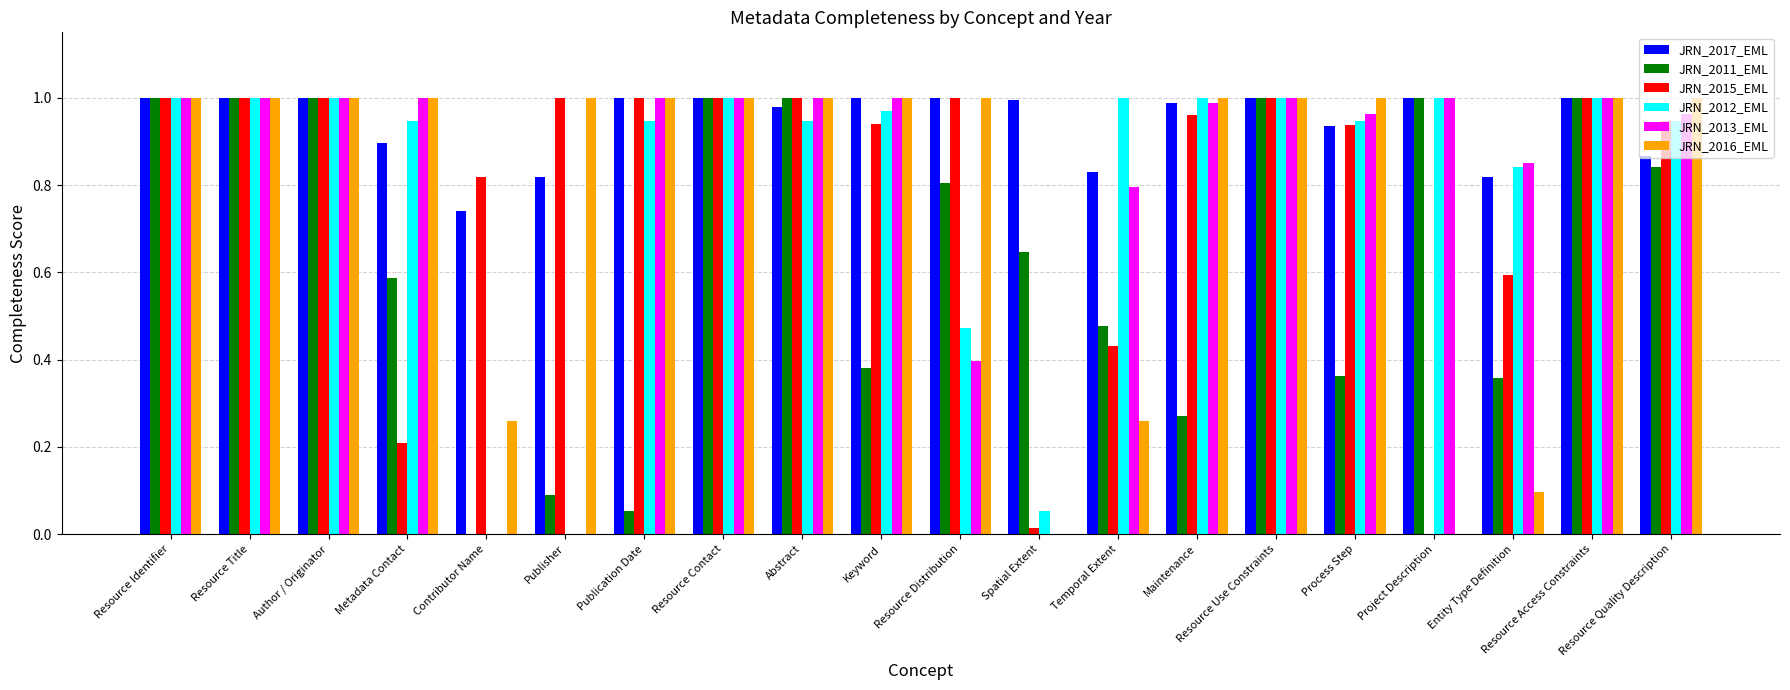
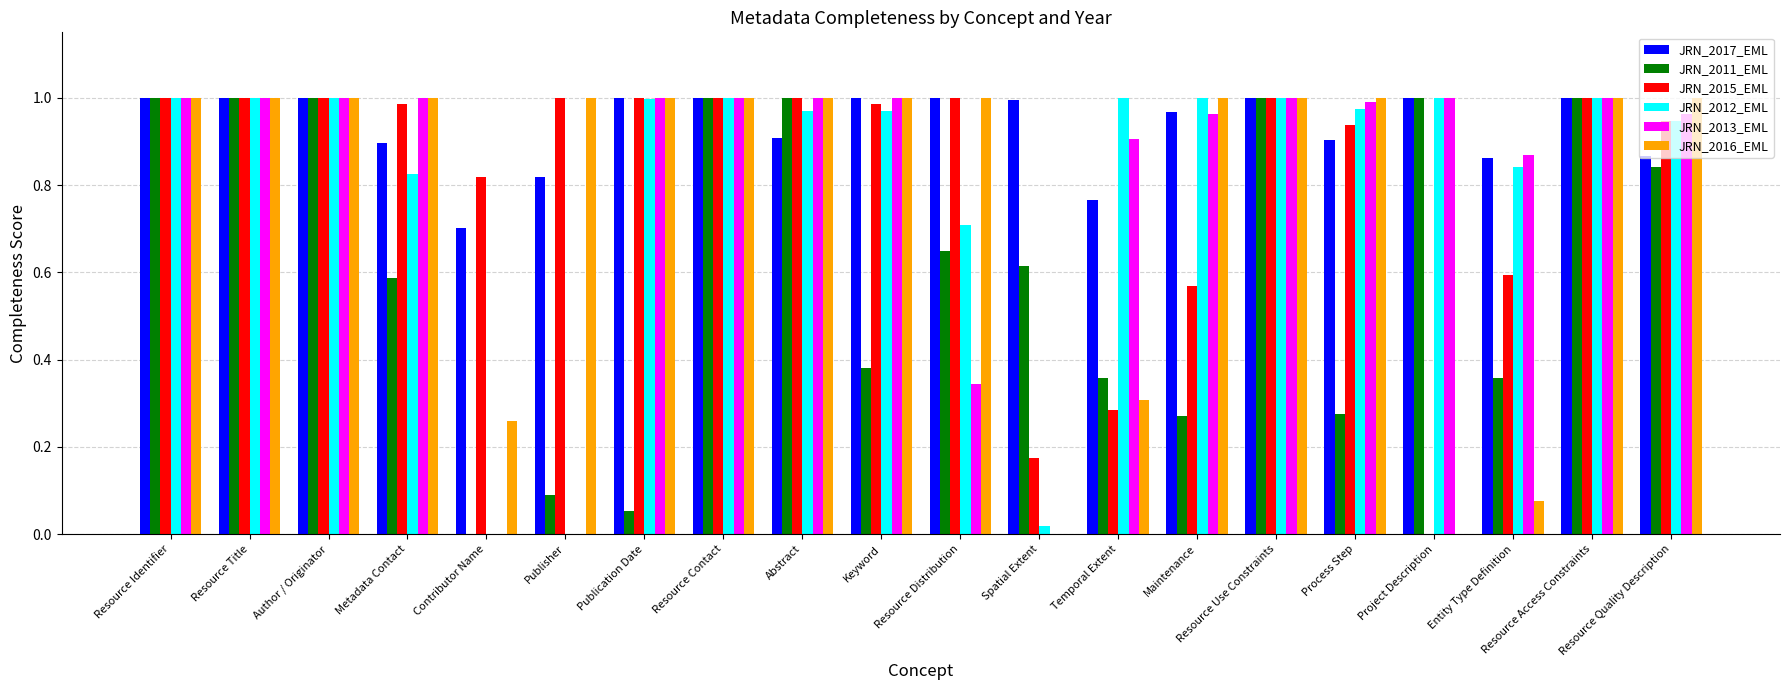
JRN_2015_EML, Metadata Contact: 0.21 -> 0.99
JRN_2012_EML, Metadata Contact: 0.95 -> 0.83
JRN_2017_EML, Contributor Name: 0.74 -> 0.70
JRN_2012_EML, Publication Date: 0.95 -> 1.00
JRN_2017_EML, Abstract: 0.98 -> 0.91
JRN_2012_EML, Abstract: 0.95 -> 0.97
JRN_2015_EML, Keyword: 0.94 -> 0.99
JRN_2011_EML, Resource Distribution: 0.81 -> 0.65
JRN_2012_EML, Resource Distribution: 0.47 -> 0.71
JRN_2013_EML, Resource Distribution: 0.40 -> 0.34
JRN_2011_EML, Spatial Extent: 0.65 -> 0.62
JRN_2015_EML, Spatial Extent: 0.01 -> 0.17
JRN_2012_EML, Spatial Extent: 0.05 -> 0.02
JRN_2017_EML, Temporal Extent: 0.83 -> 0.77
JRN_2011_EML, Temporal Extent: 0.48 -> 0.36
JRN_2015_EML, Temporal Extent: 0.43 -> 0.28
JRN_2013_EML, Temporal Extent: 0.80 -> 0.91
JRN_2016_EML, Temporal Extent: 0.26 -> 0.31
JRN_2017_EML, Maintenance: 0.99 -> 0.97
JRN_2015_EML, Maintenance: 0.96 -> 0.57
JRN_2013_EML, Maintenance: 0.99 -> 0.96
JRN_2017_EML, Process Step: 0.94 -> 0.90
JRN_2011_EML, Process Step: 0.36 -> 0.28
JRN_2012_EML, Process Step: 0.95 -> 0.97
JRN_2013_EML, Process Step: 0.96 -> 0.99
JRN_2017_EML, Entity Type Definition: 0.82 -> 0.86
JRN_2013_EML, Entity Type Definition: 0.85 -> 0.87
JRN_2016_EML, Entity Type Definition: 0.10 -> 0.08
